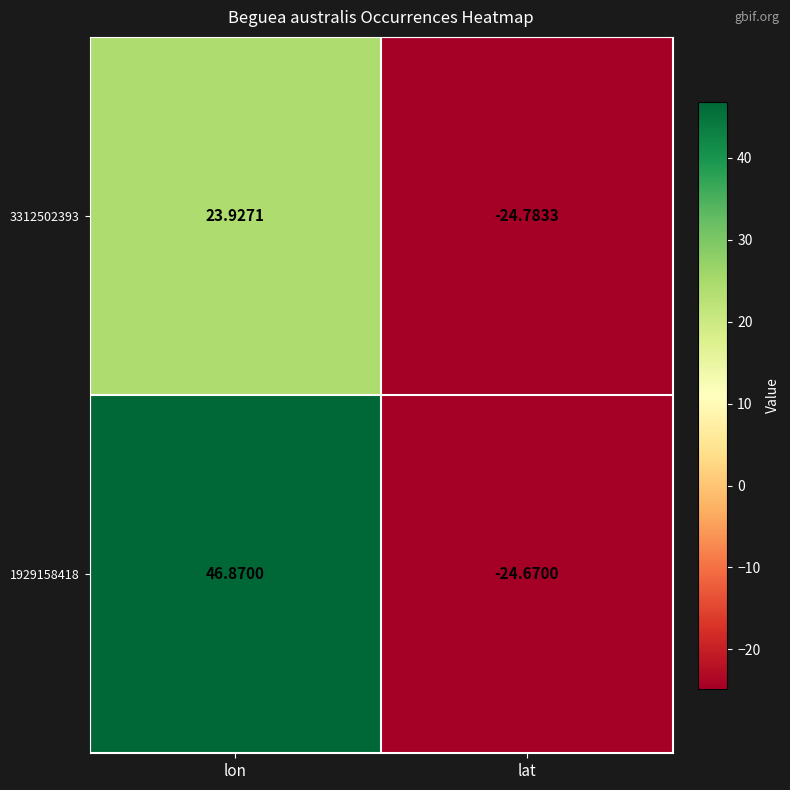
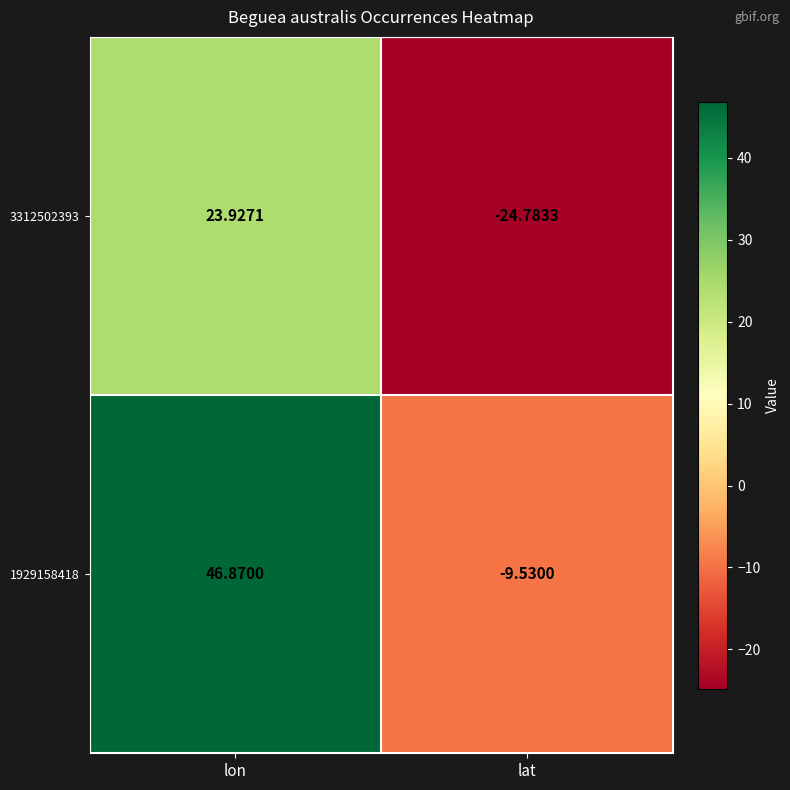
1929158418, lat: -24.6700 -> -9.5300
